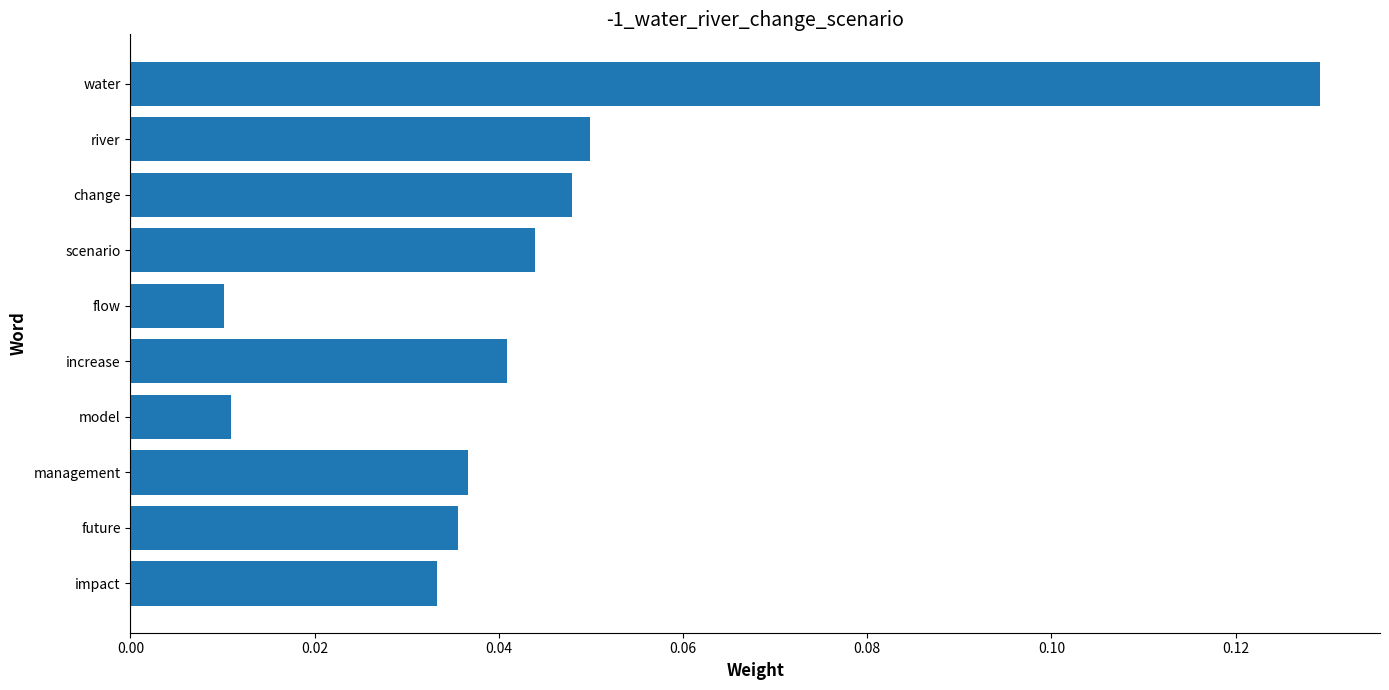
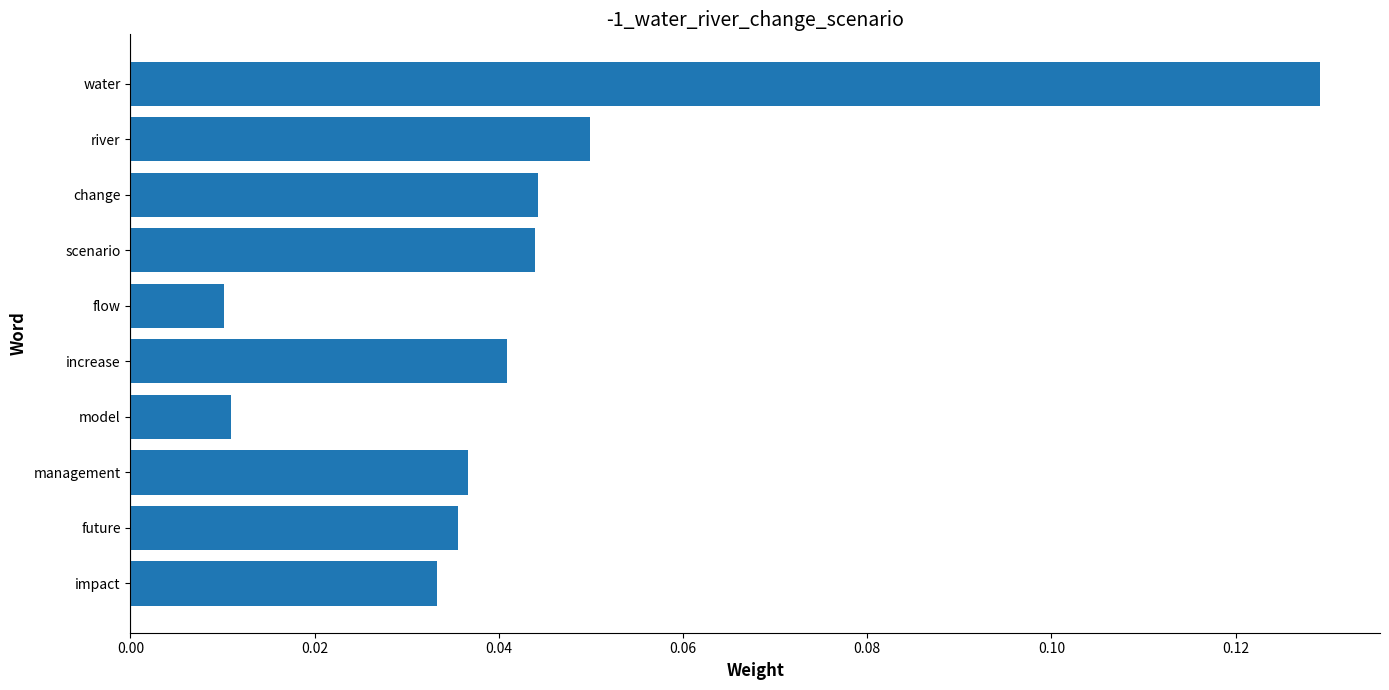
change: 0.048 -> 0.044
